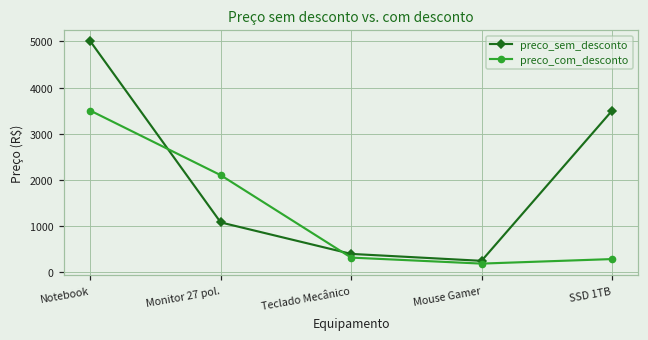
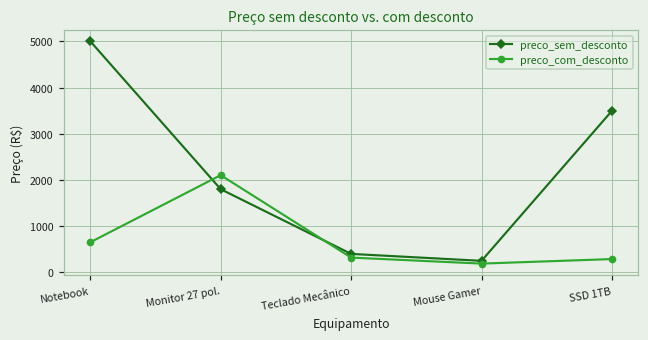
preco_com_desconto, Notebook: 3500 -> 700
preco_sem_desconto, Monitor 27 pol.: 1100 -> 1800
